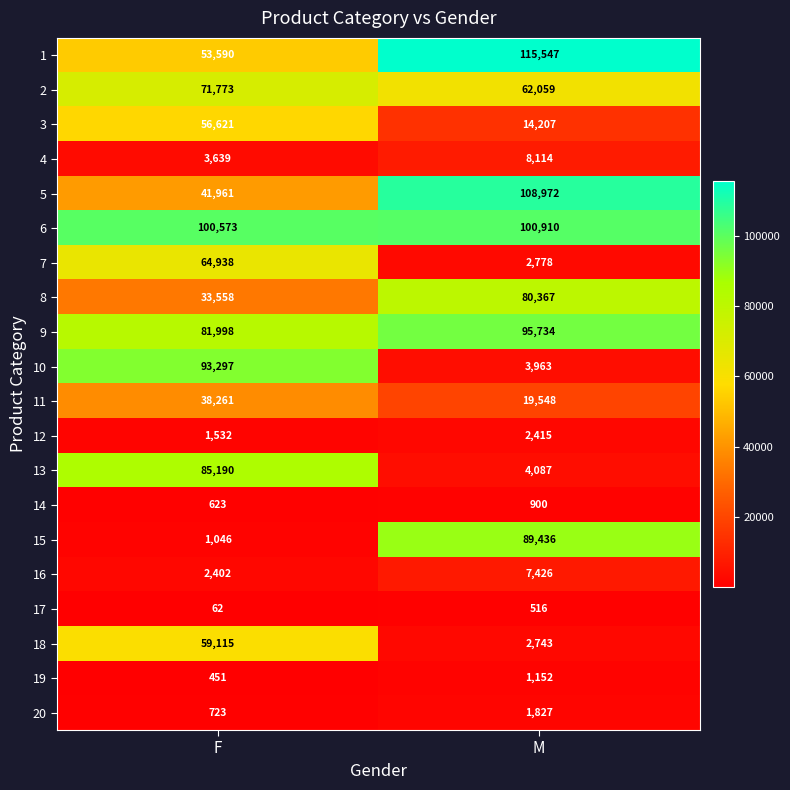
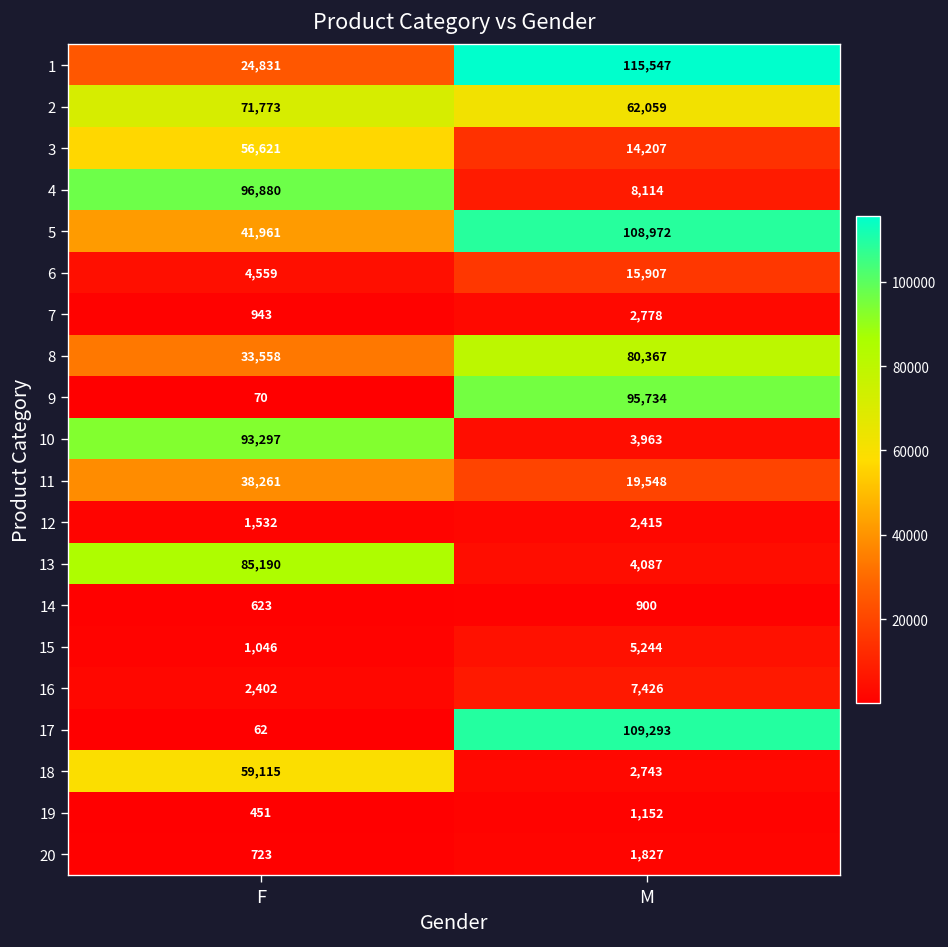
1, F: 53,590 -> 24,831
4, F: 3,639 -> 96,880
6, F: 100,573 -> 4,559
6, M: 100,910 -> 15,907
7, F: 64,938 -> 943
9, F: 81,998 -> 70
15, M: 89,436 -> 5,244
17, M: 516 -> 109,293
